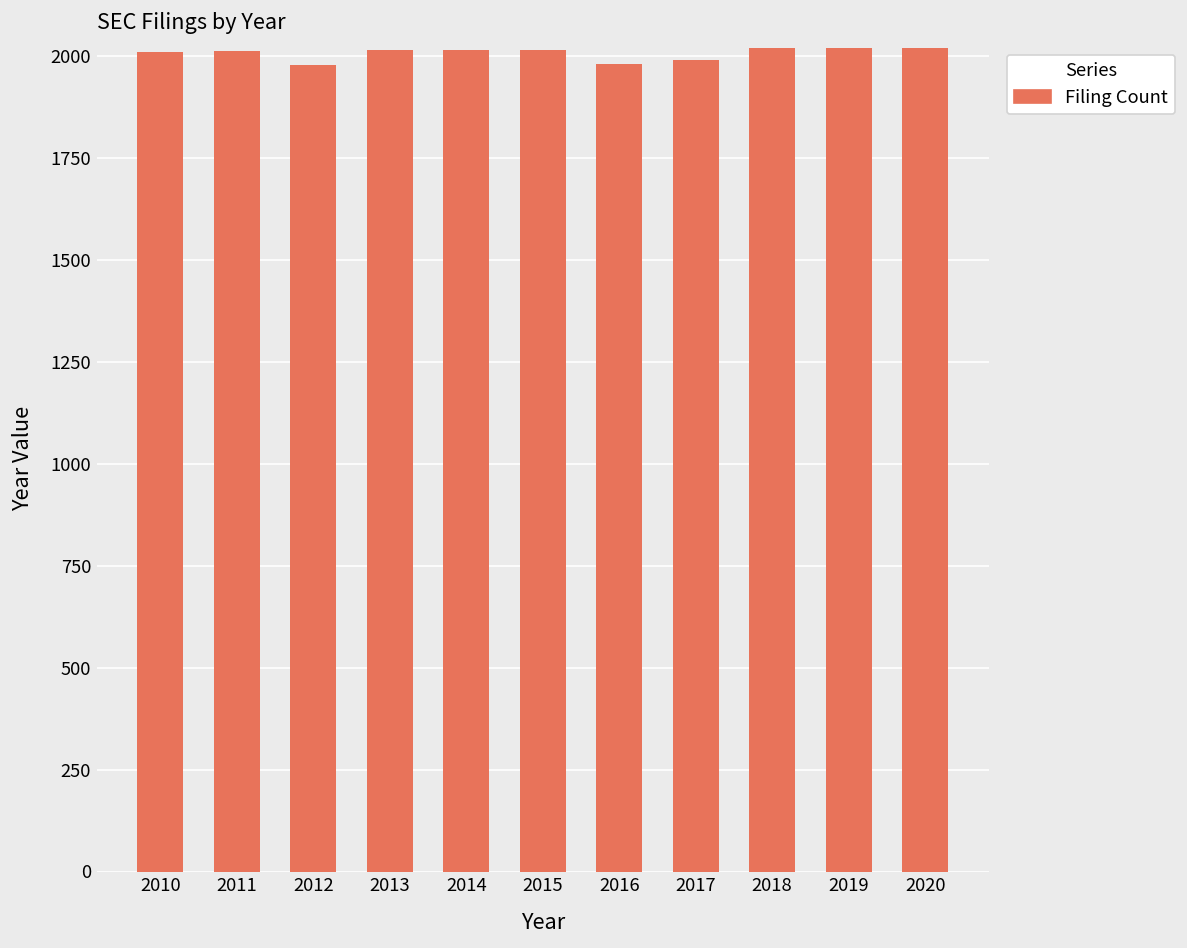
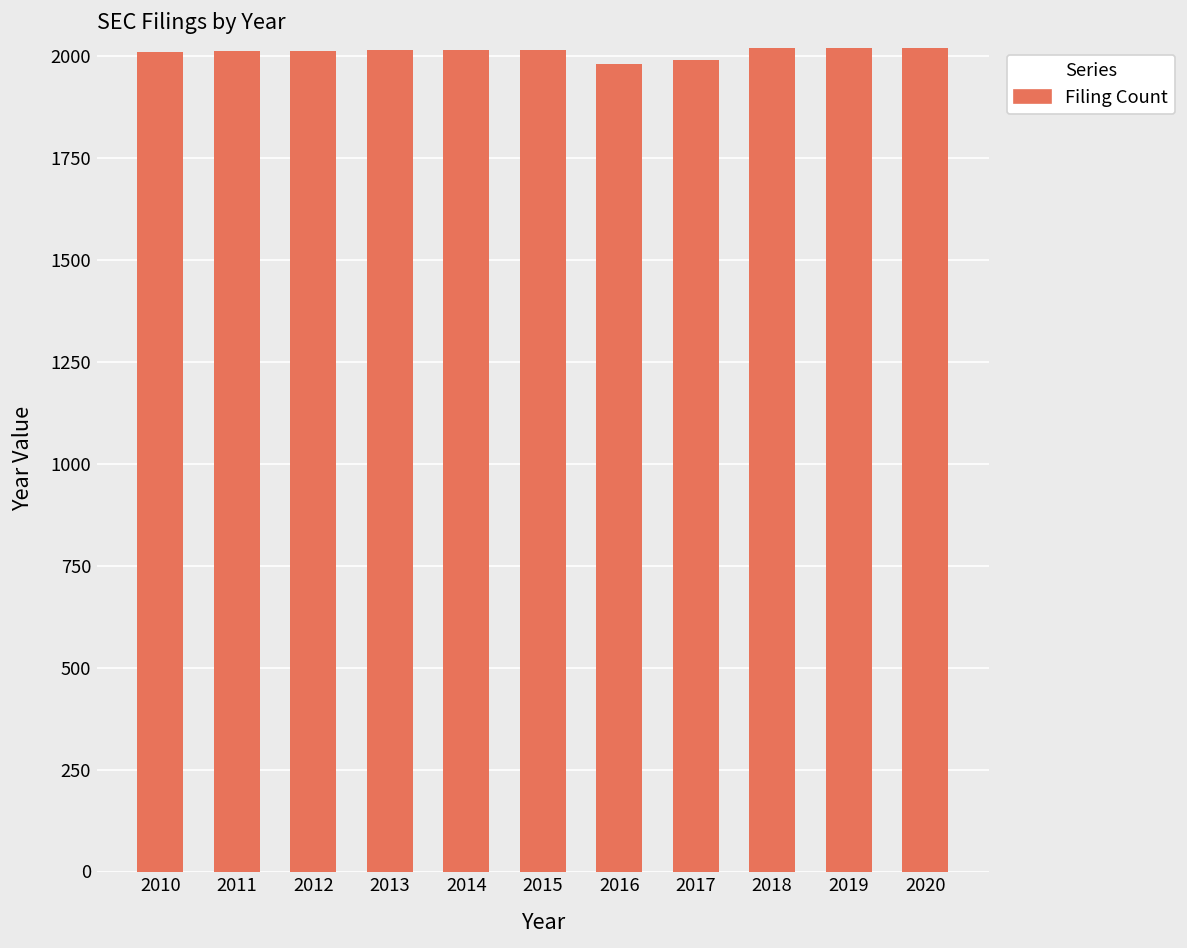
2012: 1980 -> 2010
